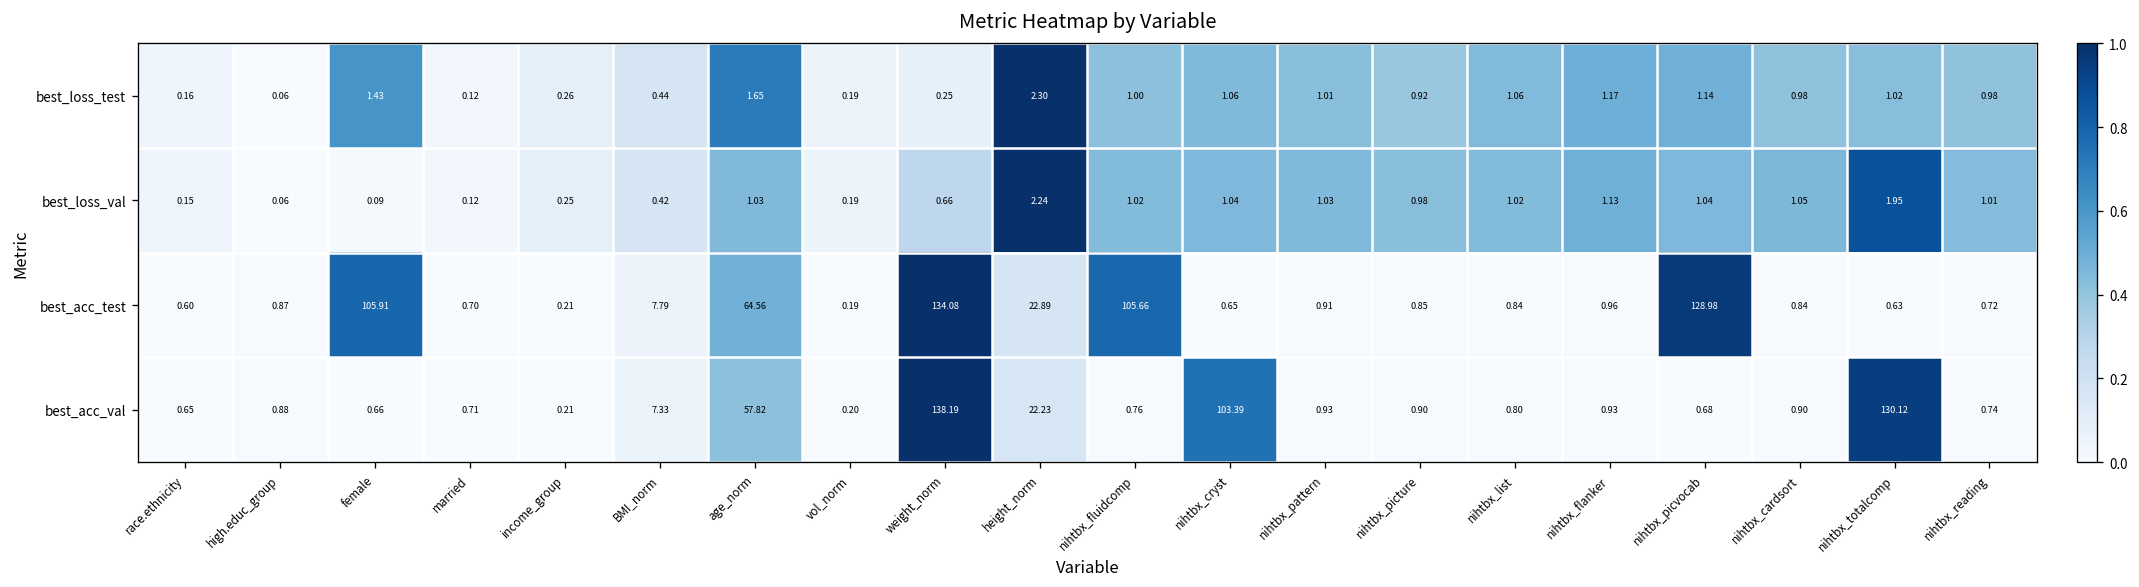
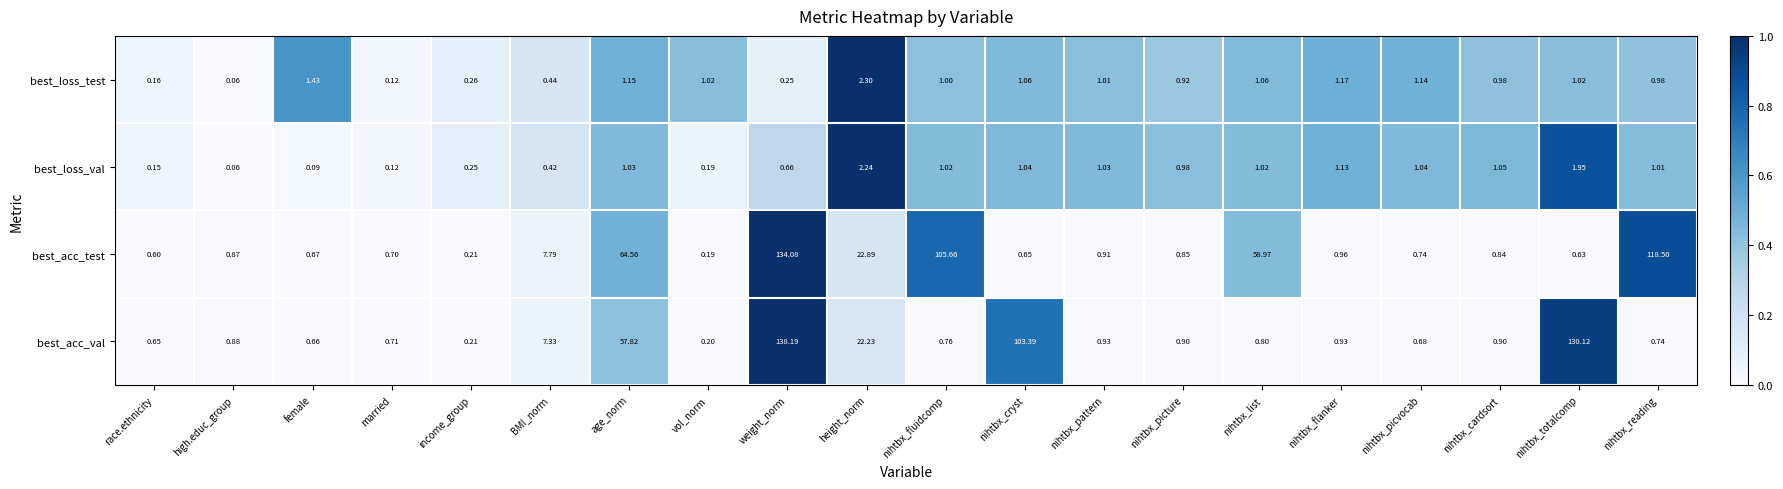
best_loss_test, age_norm: 1.65 -> 1.15
best_loss_test, vol_norm: 0.19 -> 1.02
best_acc_test, female: 105.91 -> 0.67
best_acc_test, nihtbx_list: 0.84 -> 58.97
best_acc_test, nihtbx_picvocab: 128.98 -> 0.74
best_acc_test, nihtbx_reading: 0.72 -> 118.50
